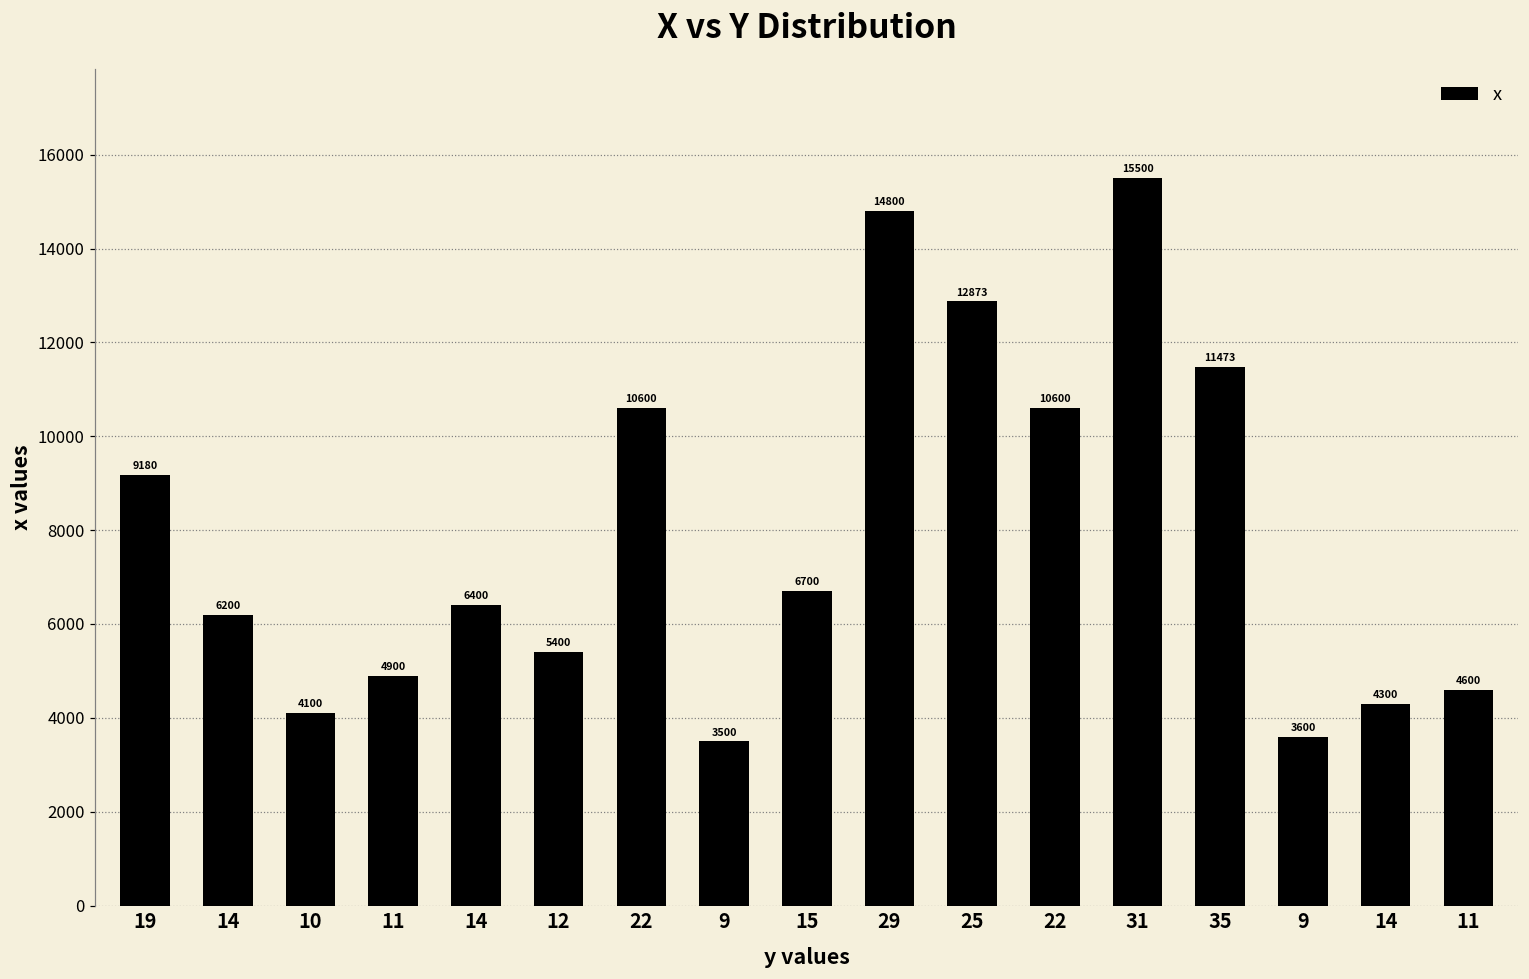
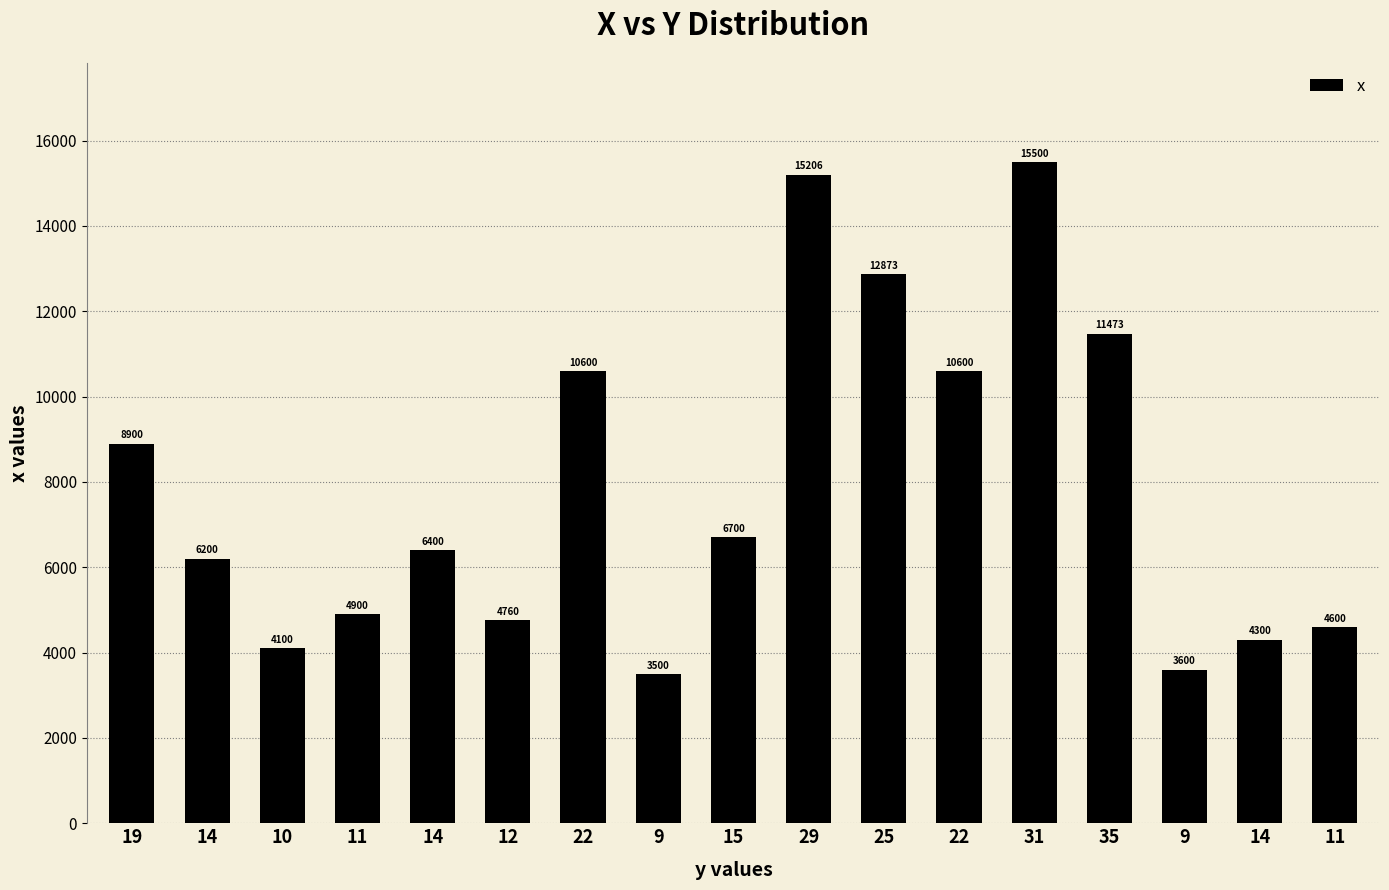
19: 9180 -> 8900
12: 5400 -> 4760
29: 14800 -> 15206
